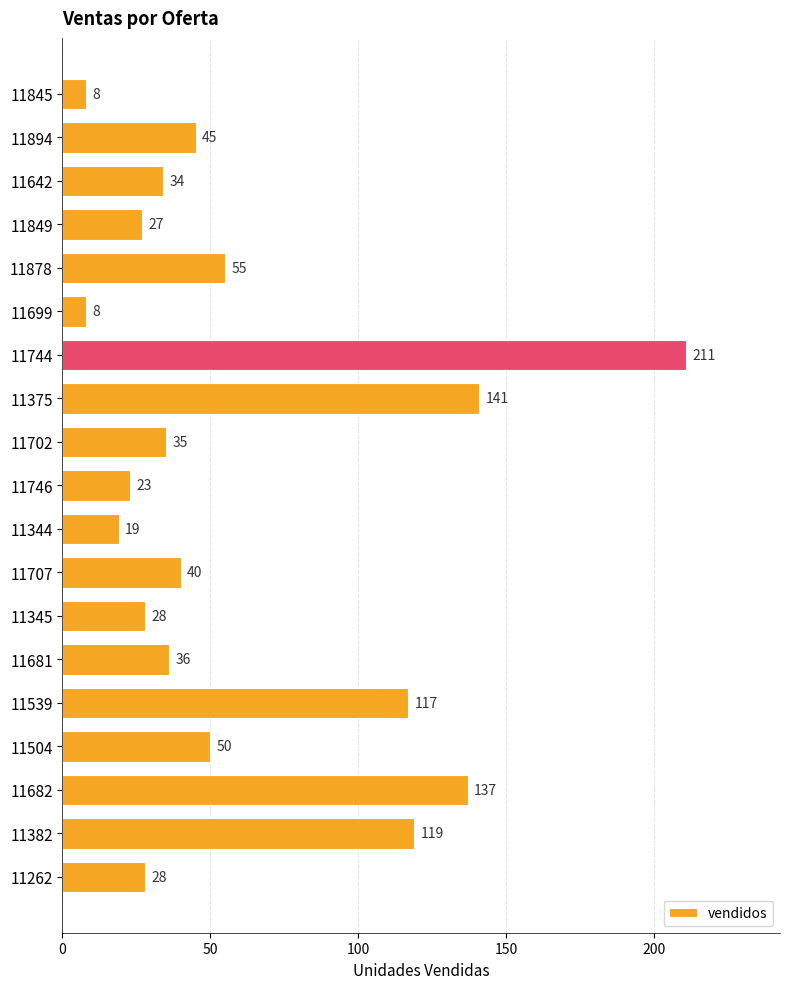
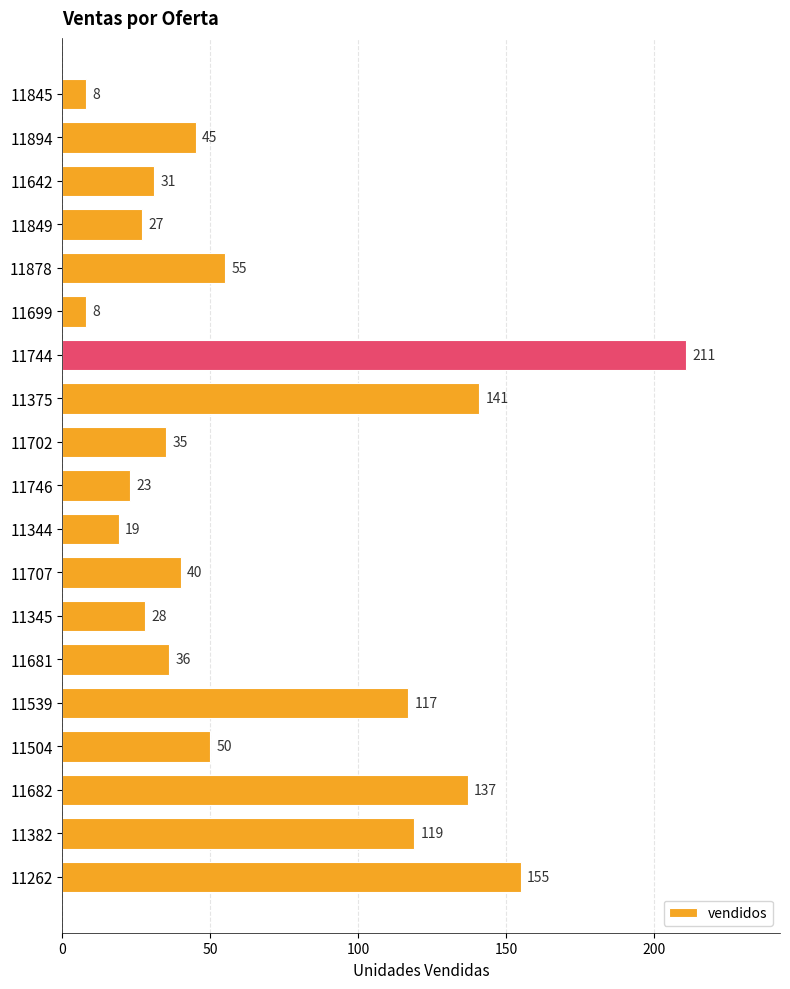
11642: 34 -> 31
11262: 28 -> 155
